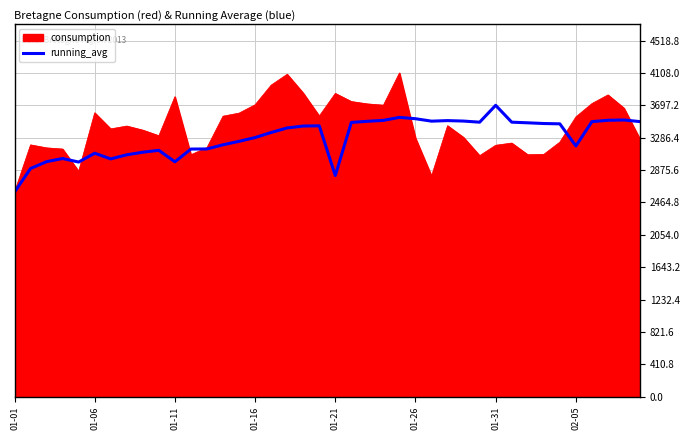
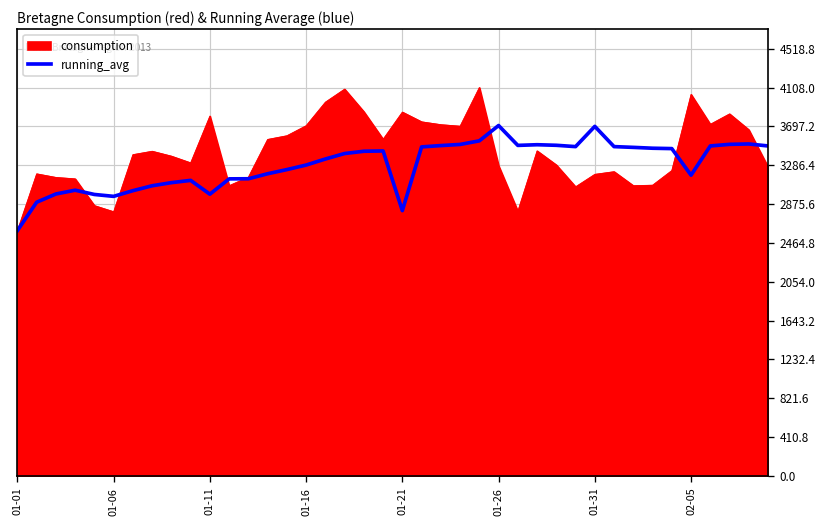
consumption, 01-06: 3600 -> 2800
running_avg, 01-06: 3100 -> 3000
running_avg, 01-26: 3500 -> 3700
consumption, 02-05: 3600 -> 4000
